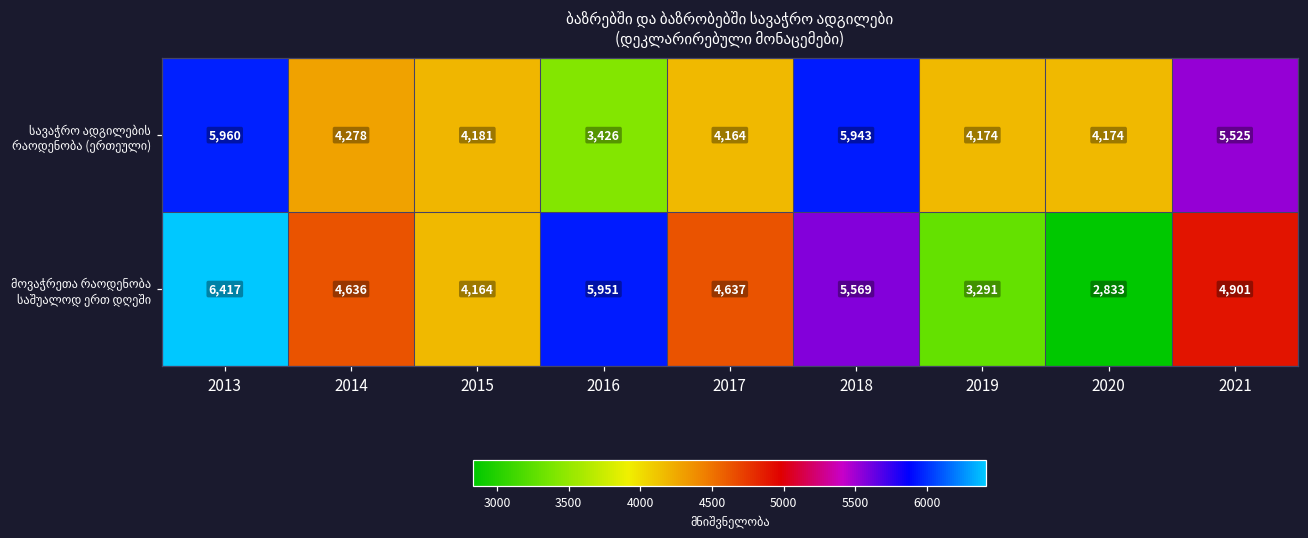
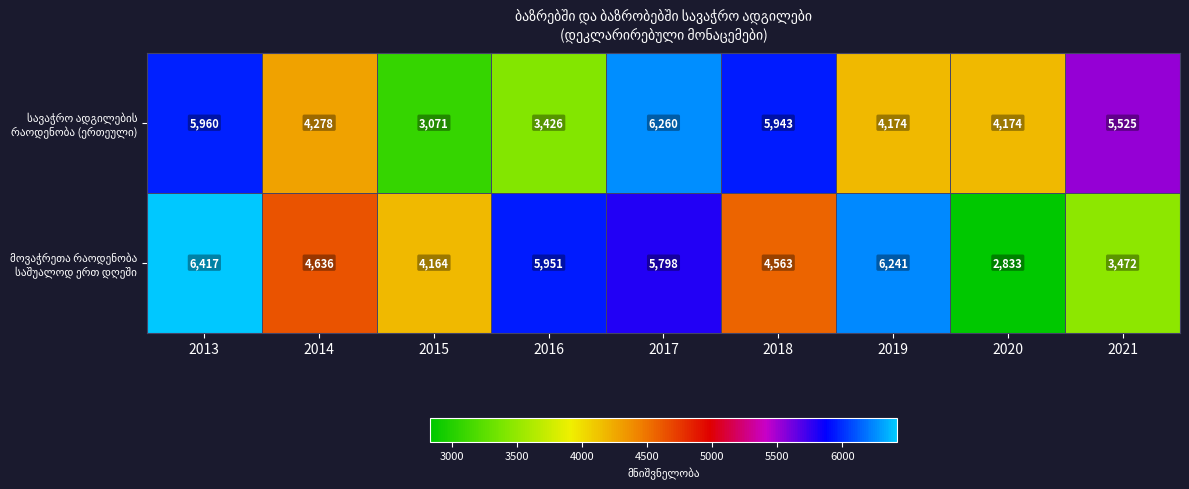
სავაჭრო ადგილების რაოდენობა (ერთეული), 2015: 4,181 -> 3,071
სავაჭრო ადგილების რაოდენობა (ერთეული), 2017: 4,164 -> 6,260
მოვაჭრეთა რაოდენობა საშუალოდ ერთ დღეში, 2017: 4,637 -> 5,798
მოვაჭრეთა რაოდენობა საშუალოდ ერთ დღეში, 2018: 5,569 -> 4,563
მოვაჭრეთა რაოდენობა საშუალოდ ერთ დღეში, 2019: 3,291 -> 6,241
მოვაჭრეთა რაოდენობა საშუალოდ ერთ დღეში, 2021: 4,901 -> 3,472
